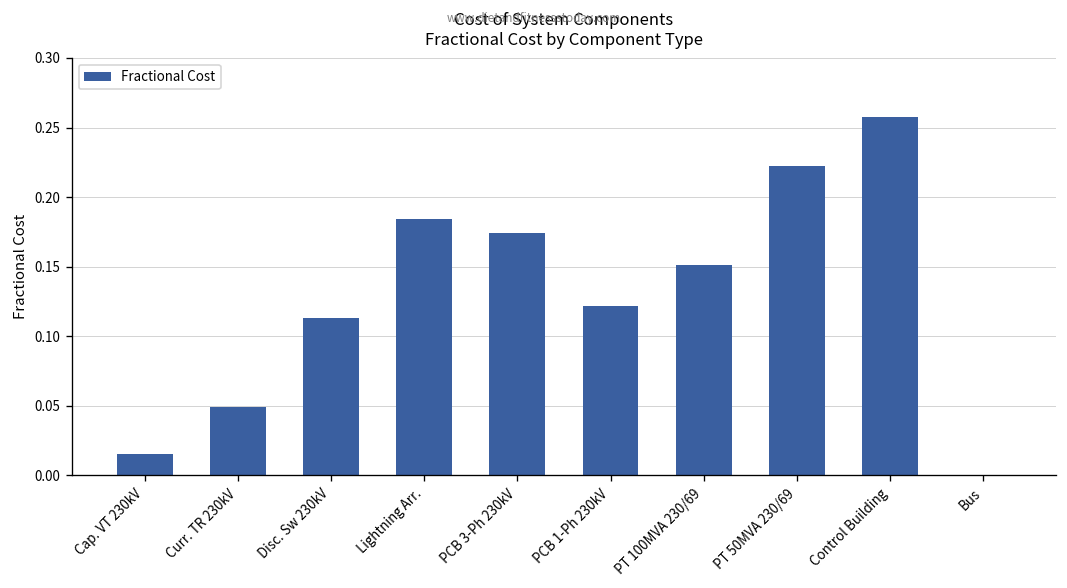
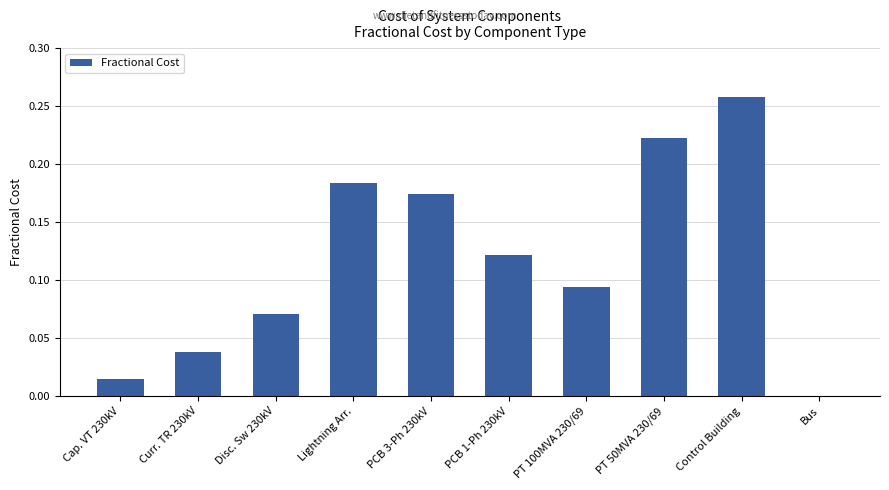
Curr. TR 230kV: 0.049 -> 0.038
Disc. Sw 230kV: 0.113 -> 0.071
PT 100MVA 230/69: 0.151 -> 0.094
